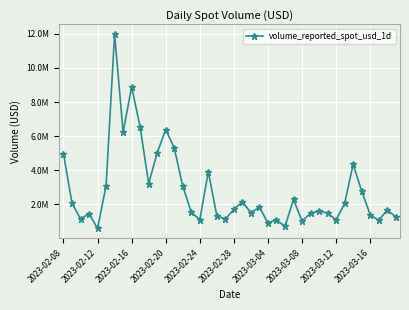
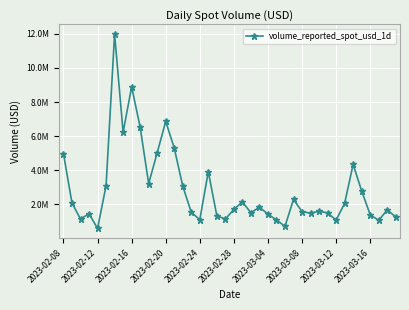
2023-02-20: 6400000 -> 6900000
2023-03-04: 900000 -> 1400000
2023-03-08: 1000000 -> 1600000
